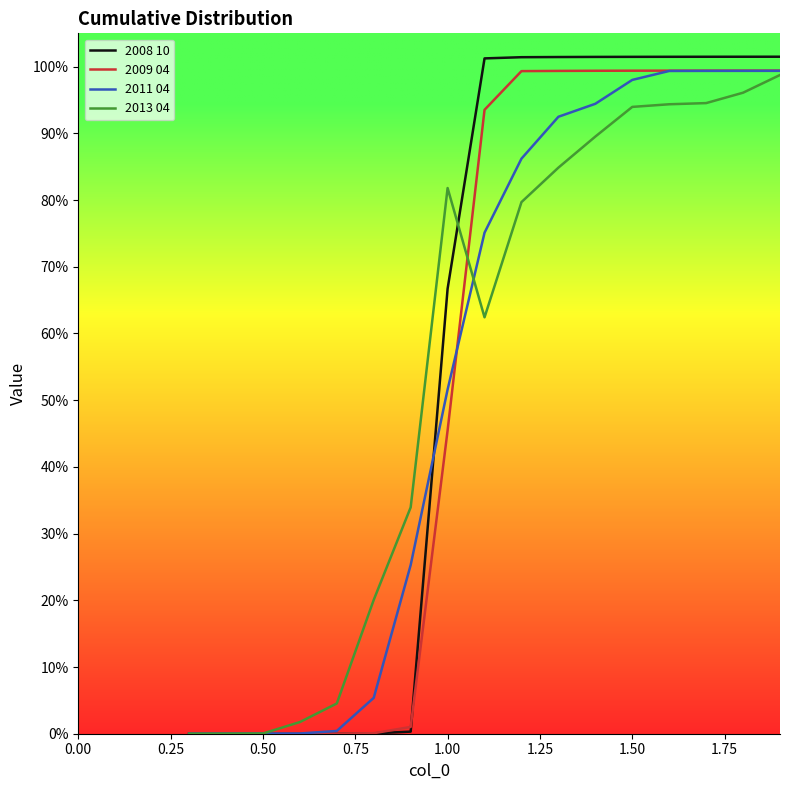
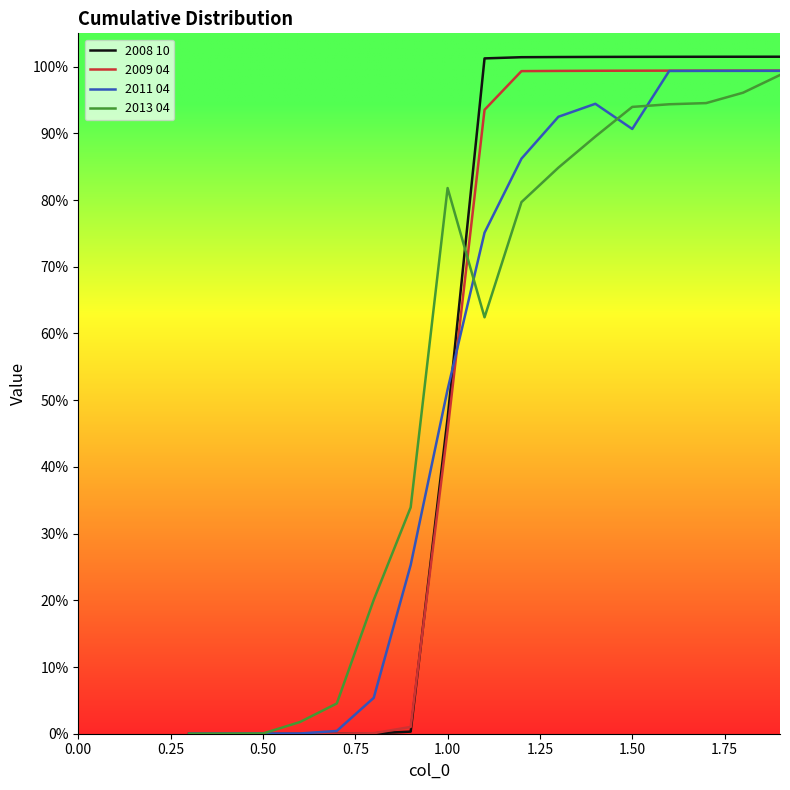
2008 10, 1.00: 67% -> 47%
2011 04, 1.50: 98% -> 91%
